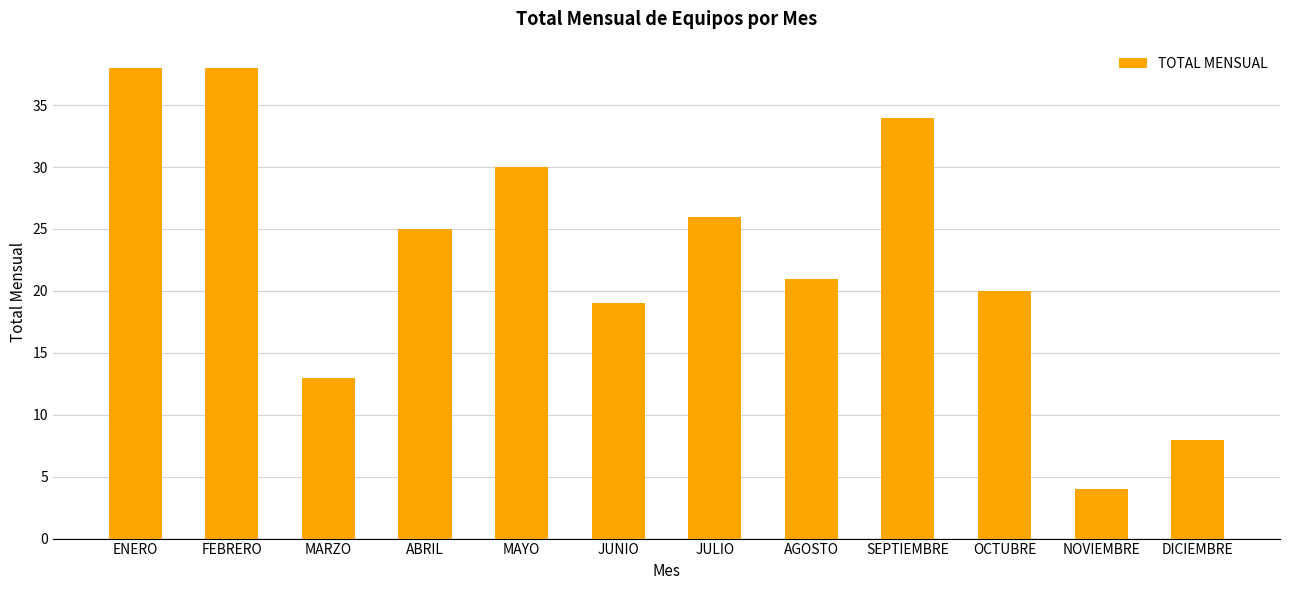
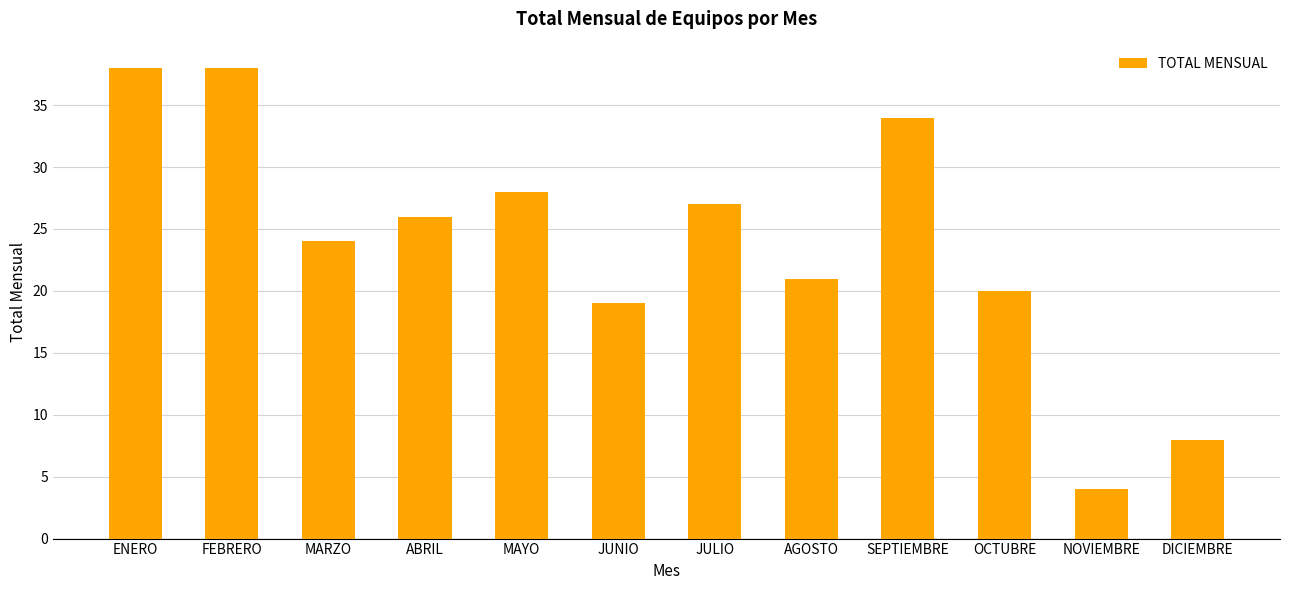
MARZO: 13 -> 24
ABRIL: 25 -> 26
MAYO: 30 -> 28
JULIO: 26 -> 27
